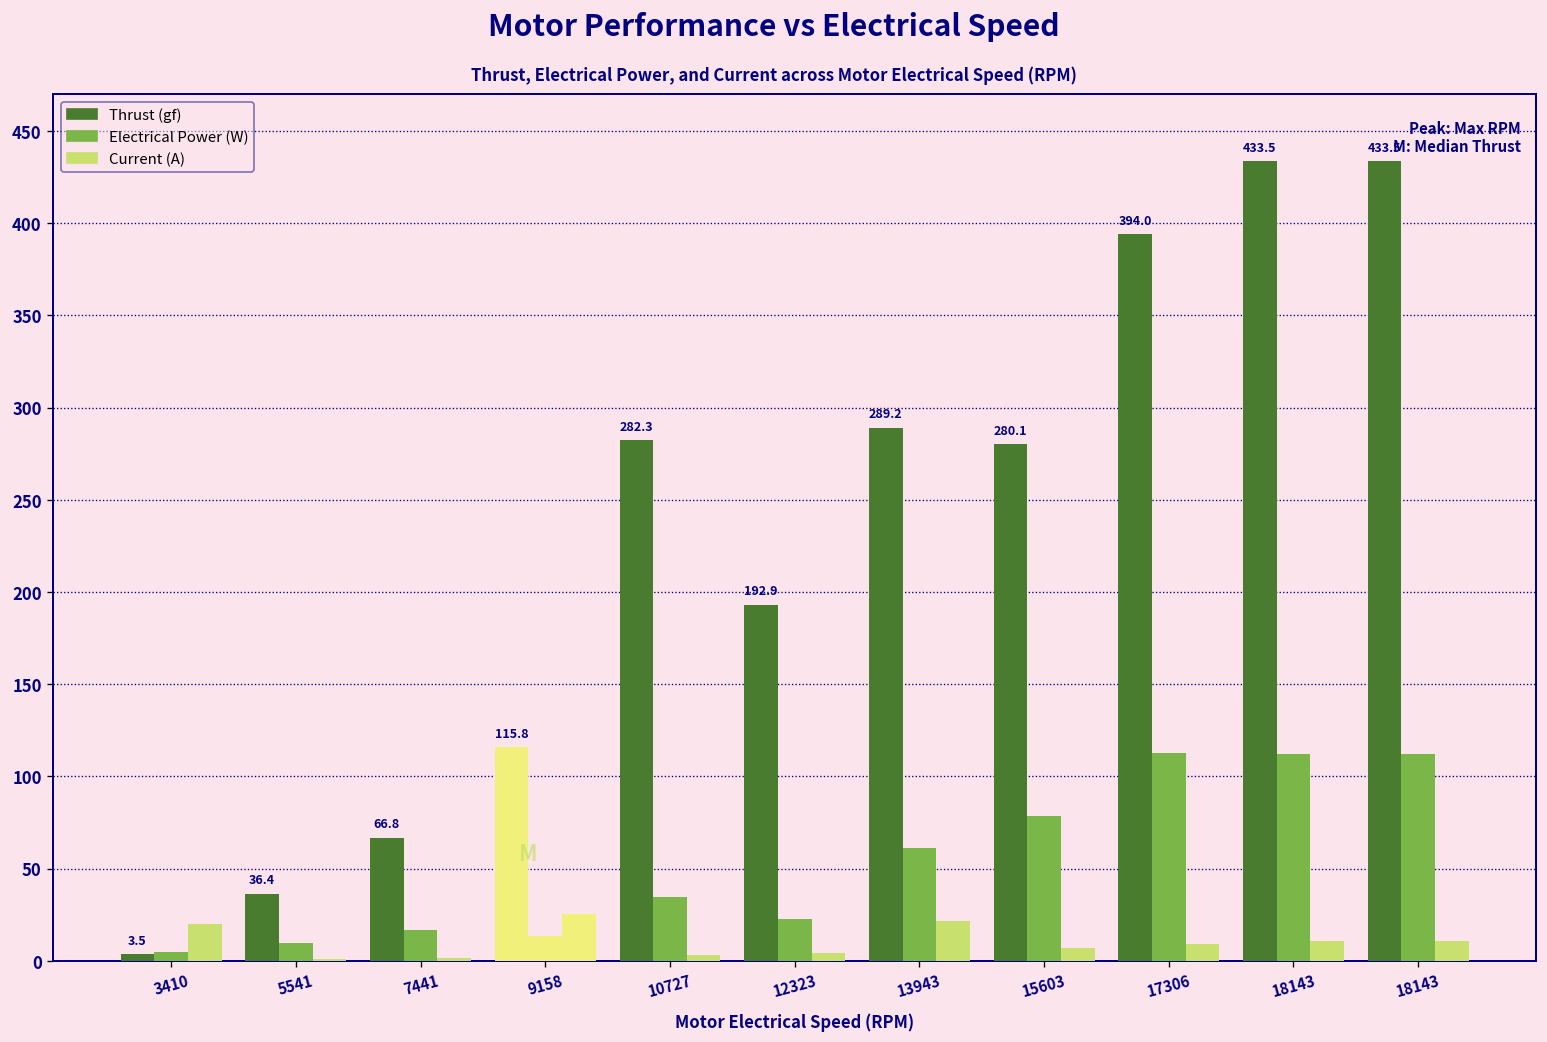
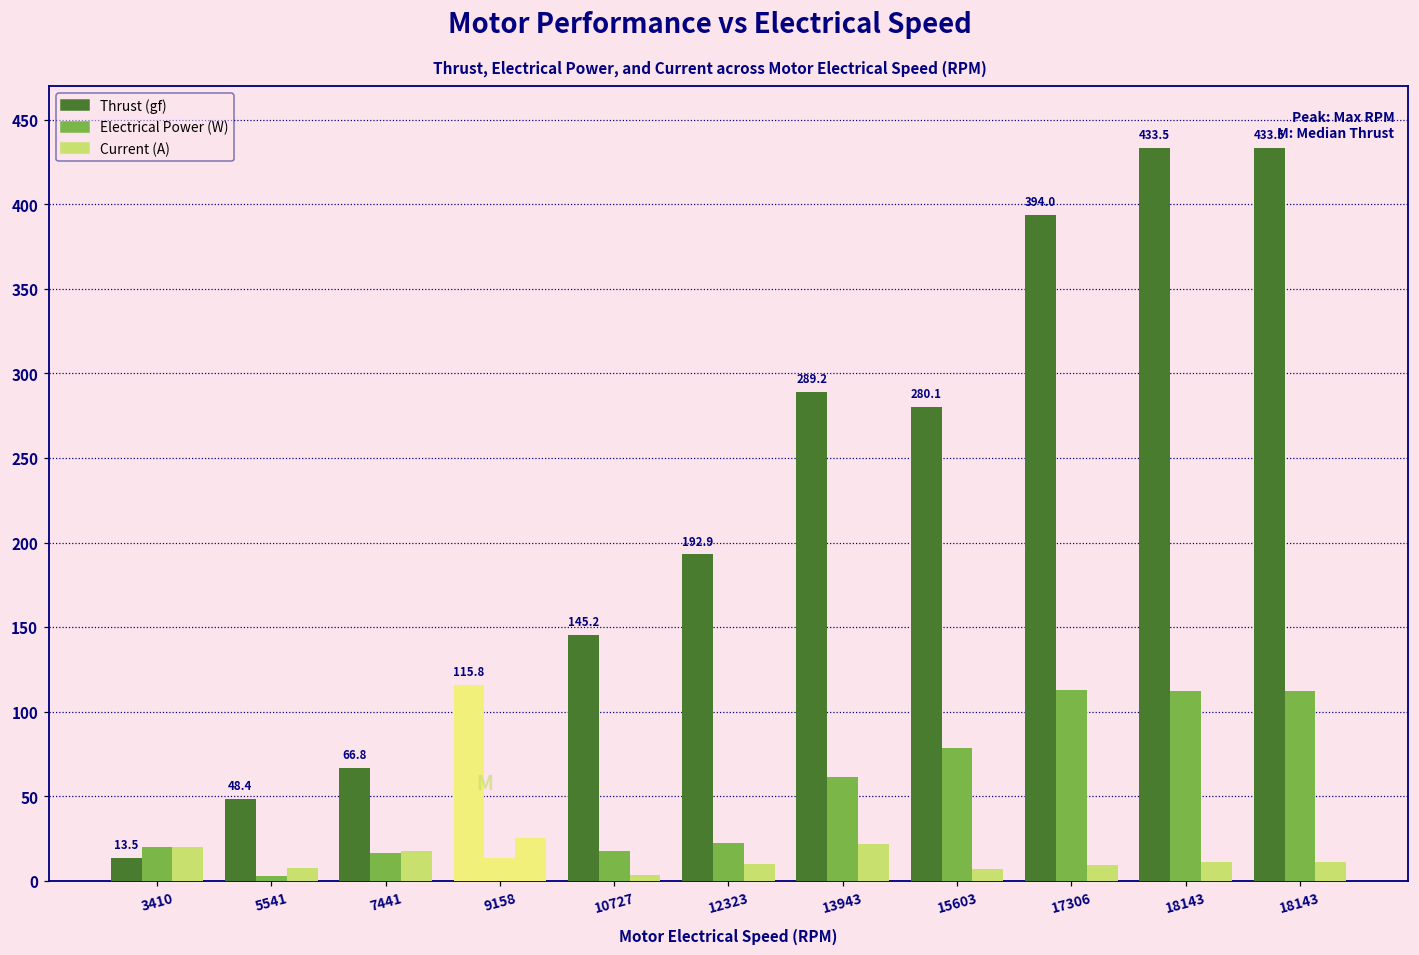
Thrust (gf), 3410: 3.5 -> 13.5
Electrical Power (W), 3410: 5 -> 20
Thrust (gf), 5541: 36.4 -> 48.4
Electrical Power (W), 5541: 10 -> 3
Current (A), 5541: 1 -> 7
Current (A), 7441: 2 -> 17
Thrust (gf), 10727: 282.3 -> 145.2
Electrical Power (W), 10727: 34 -> 18
Current (A), 12323: 4 -> 10
